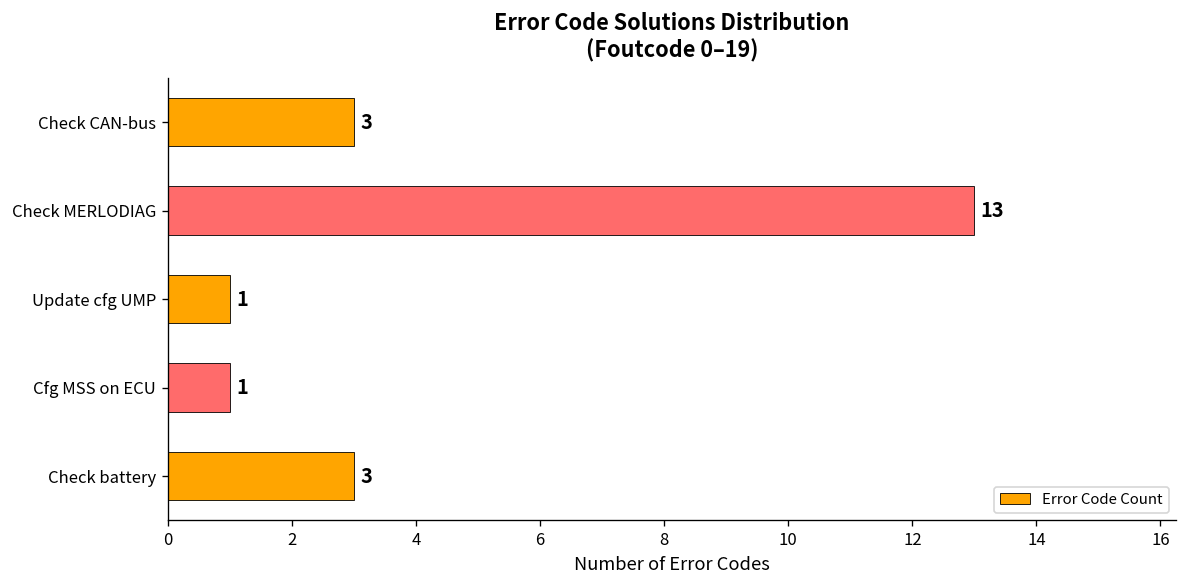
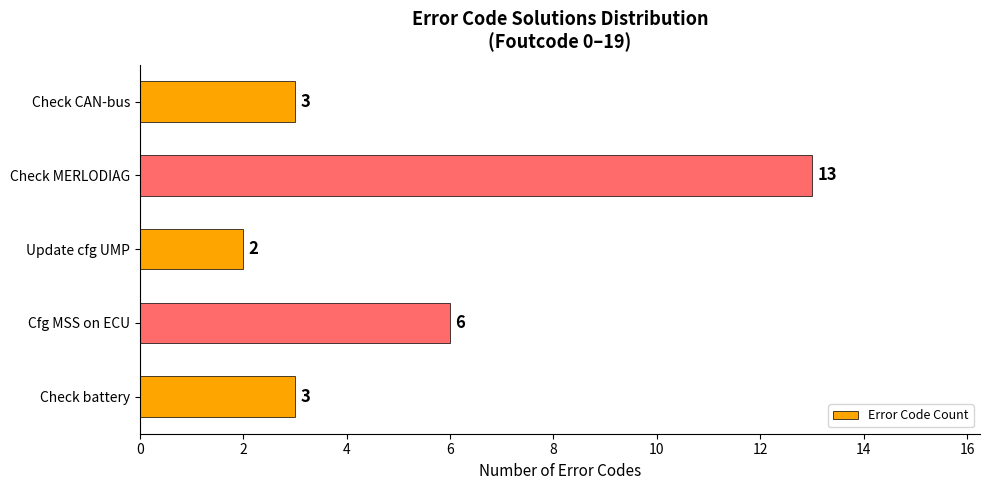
Update cfg UMP: 1 -> 2
Cfg MSS on ECU: 1 -> 6
